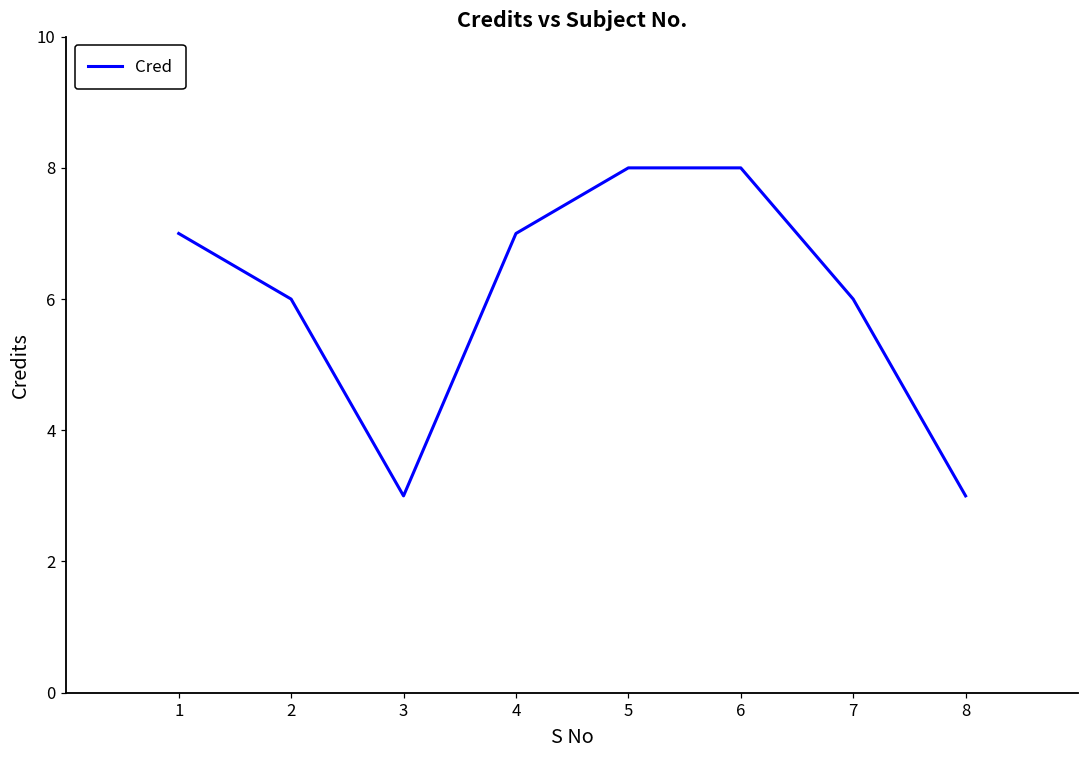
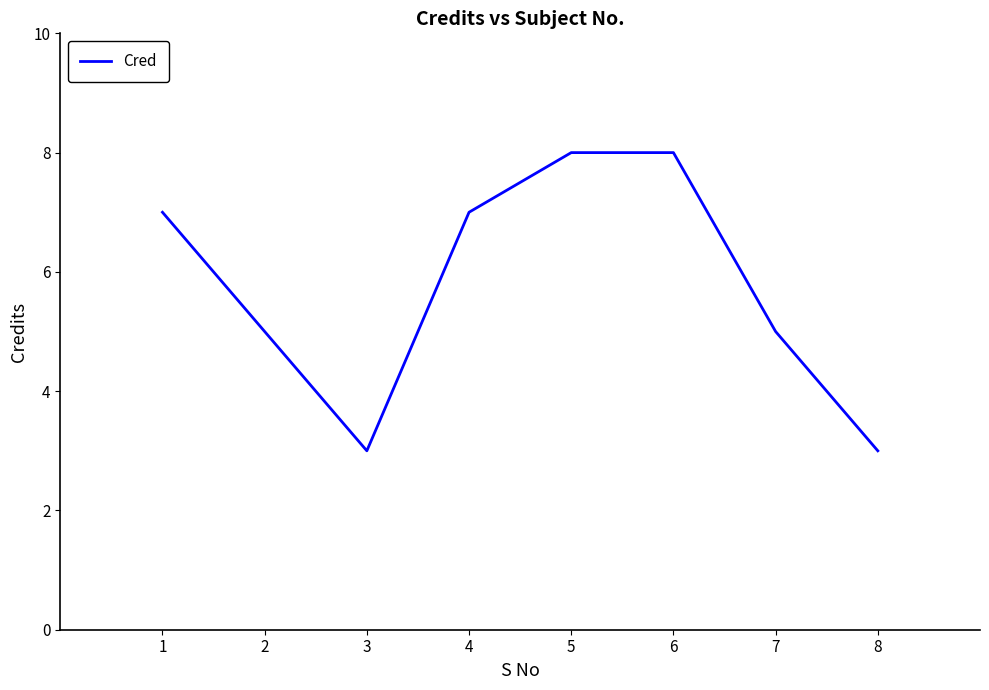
2: 6 -> 5
7: 6 -> 5
